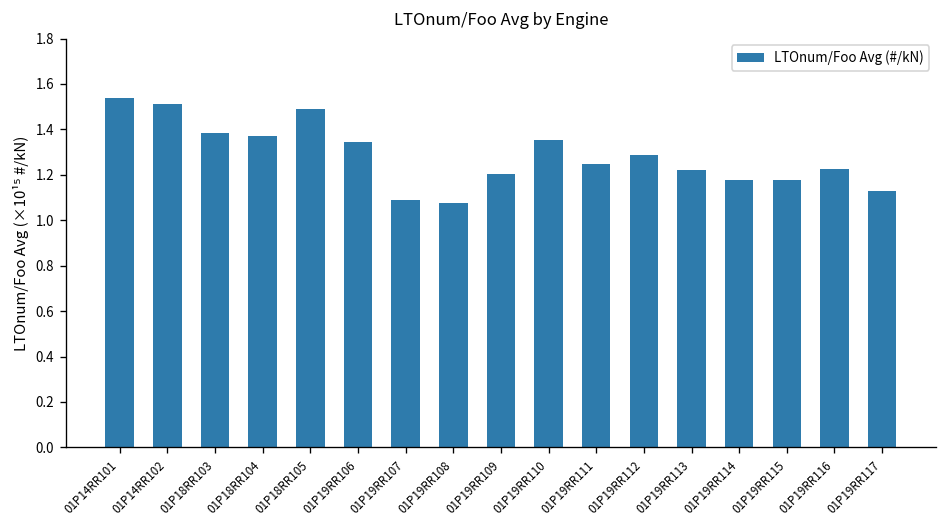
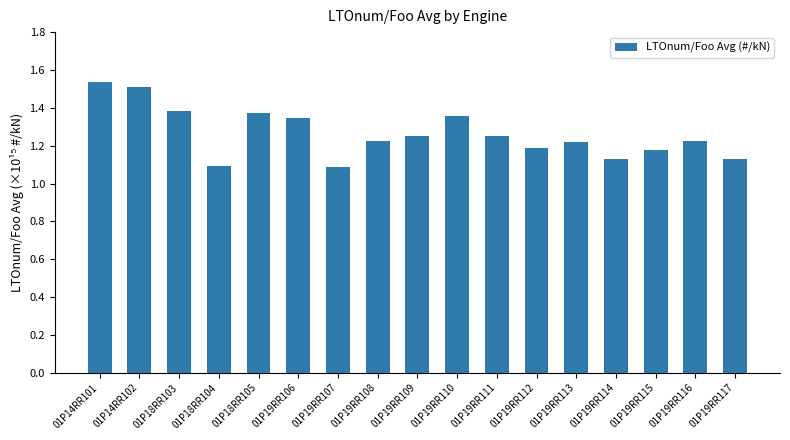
01P18RR104: 1.37 -> 1.09
01P18RR105: 1.49 -> 1.37
01P19RR108: 1.07 -> 1.23
01P19RR109: 1.20 -> 1.25
01P19RR112: 1.29 -> 1.19
01P19RR114: 1.18 -> 1.13
